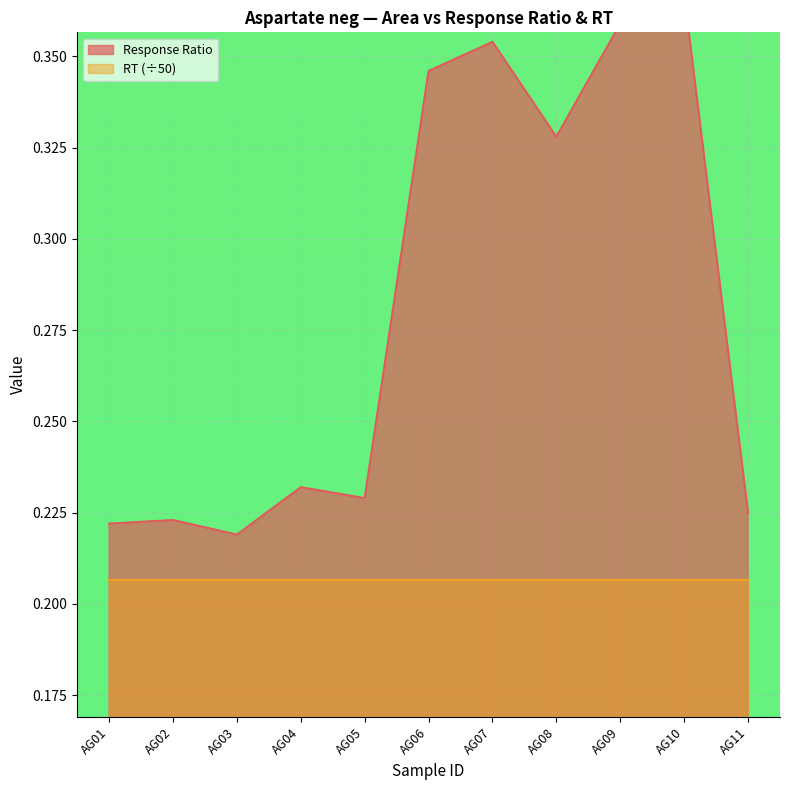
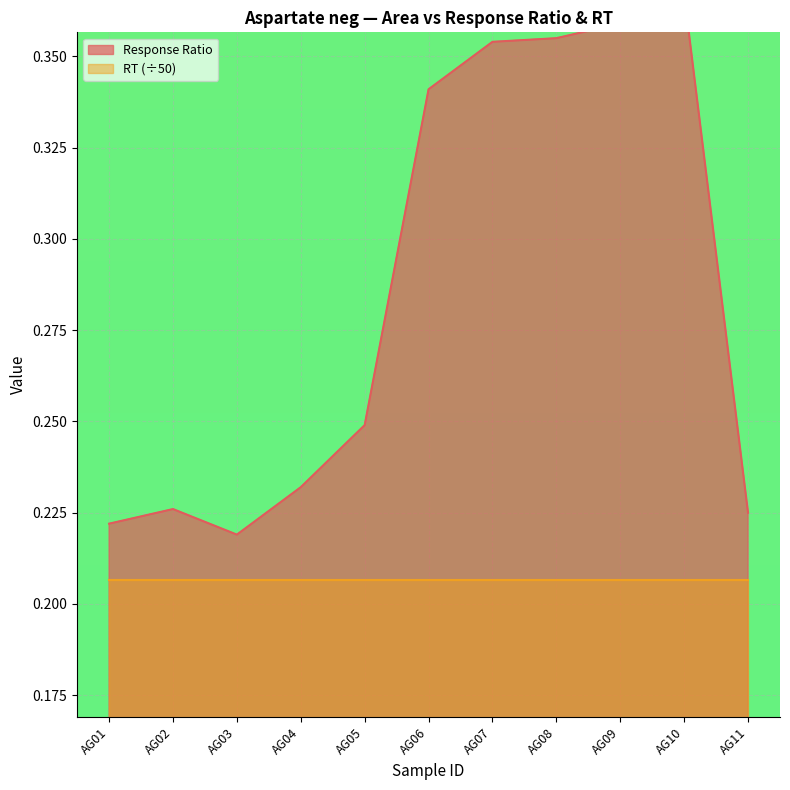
Response Ratio, AG02: 0.223 -> 0.226
Response Ratio, AG05: 0.229 -> 0.249
Response Ratio, AG06: 0.346 -> 0.341
Response Ratio, AG08: 0.328 -> 0.355
